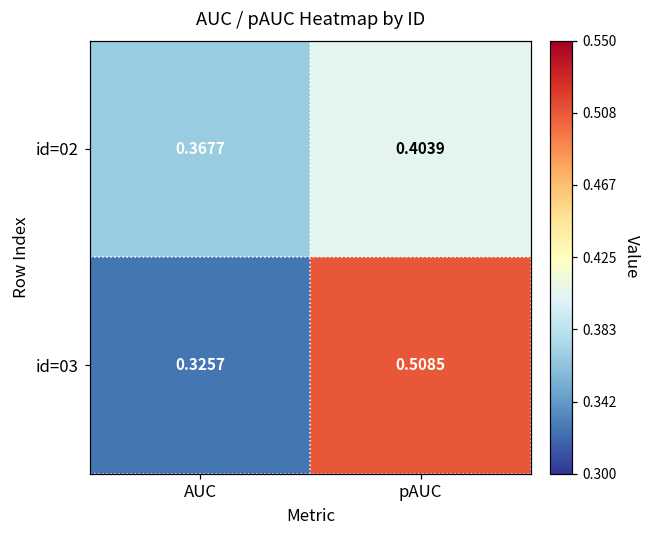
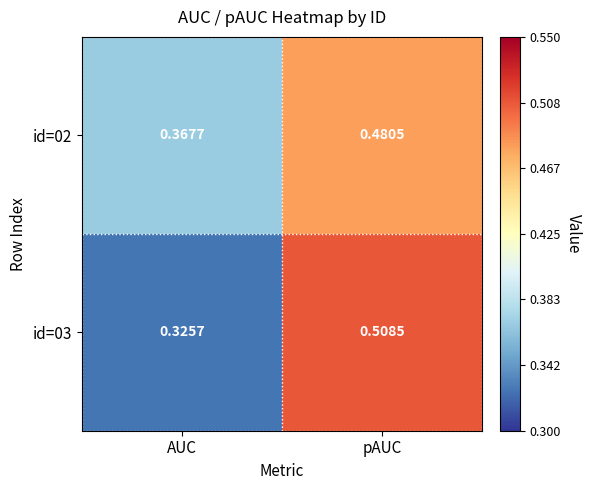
id=02, pAUC: 0.4039 -> 0.4805
